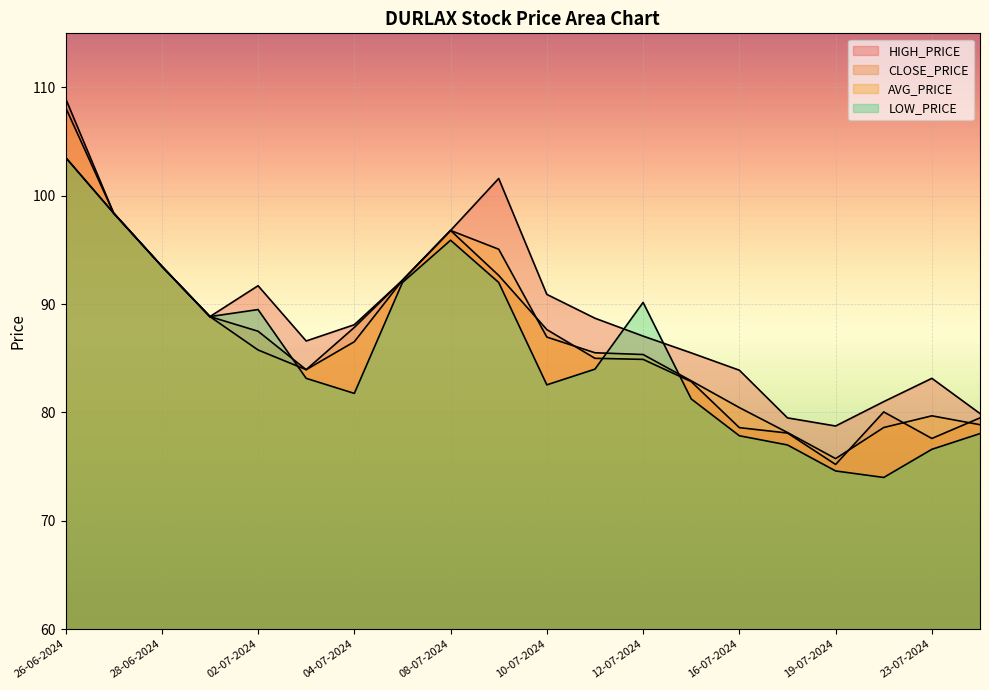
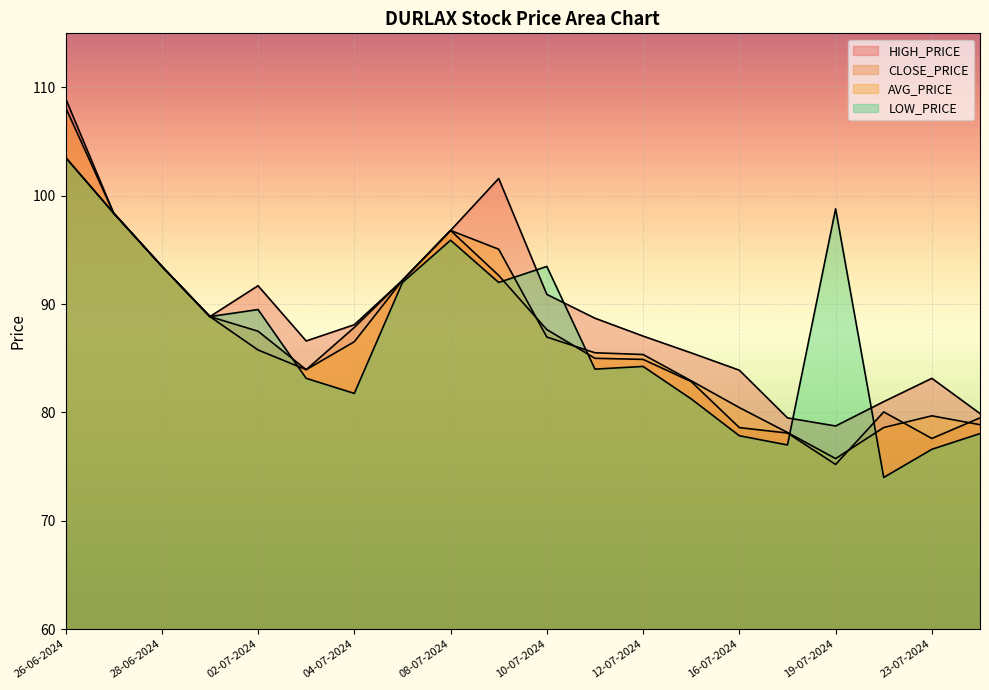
LOW_PRICE, 10-07-2024: 82.6 -> 93.5
LOW_PRICE, 12-07-2024: 90.2 -> 84.3
LOW_PRICE, 19-07-2024: 74.6 -> 98.8
